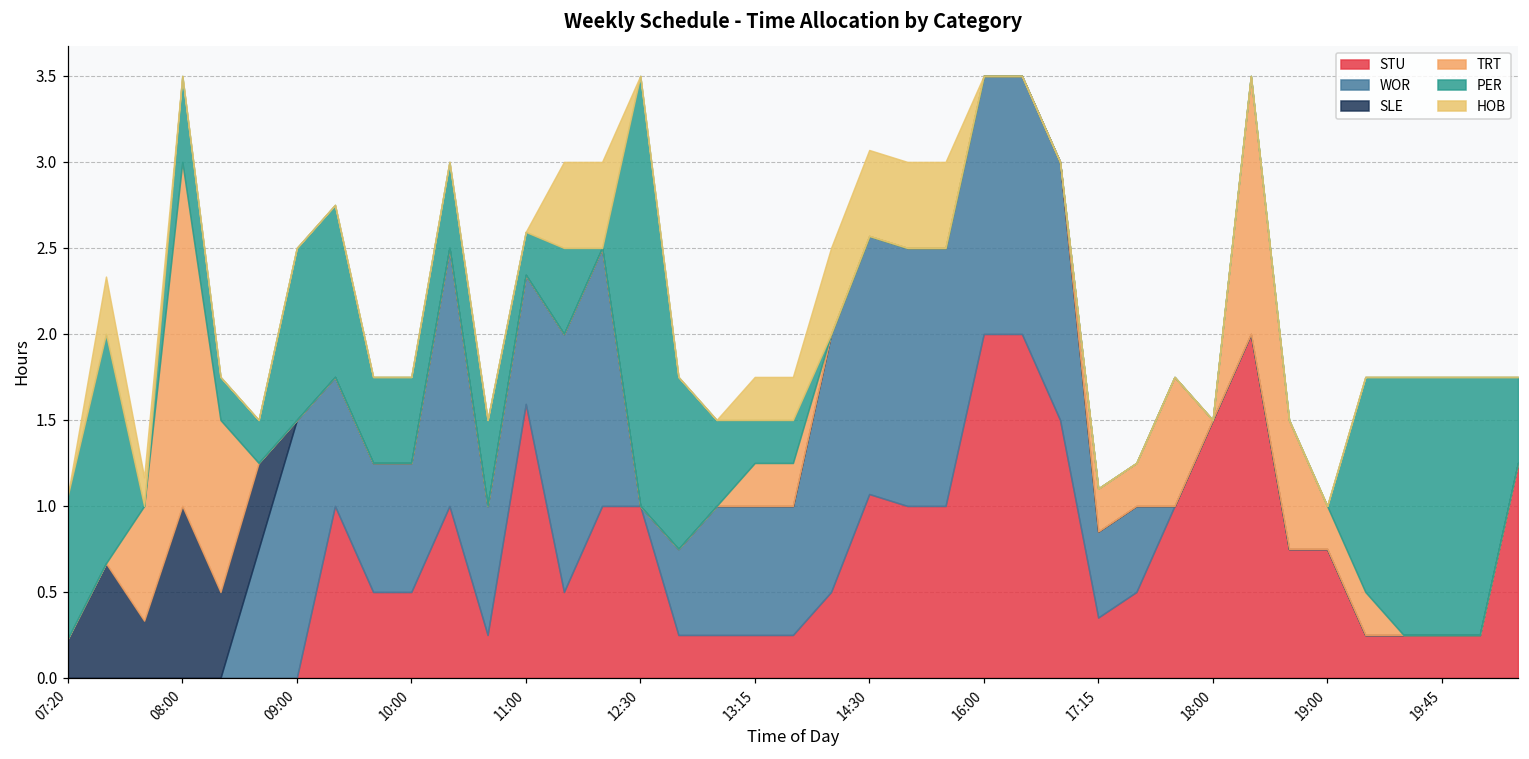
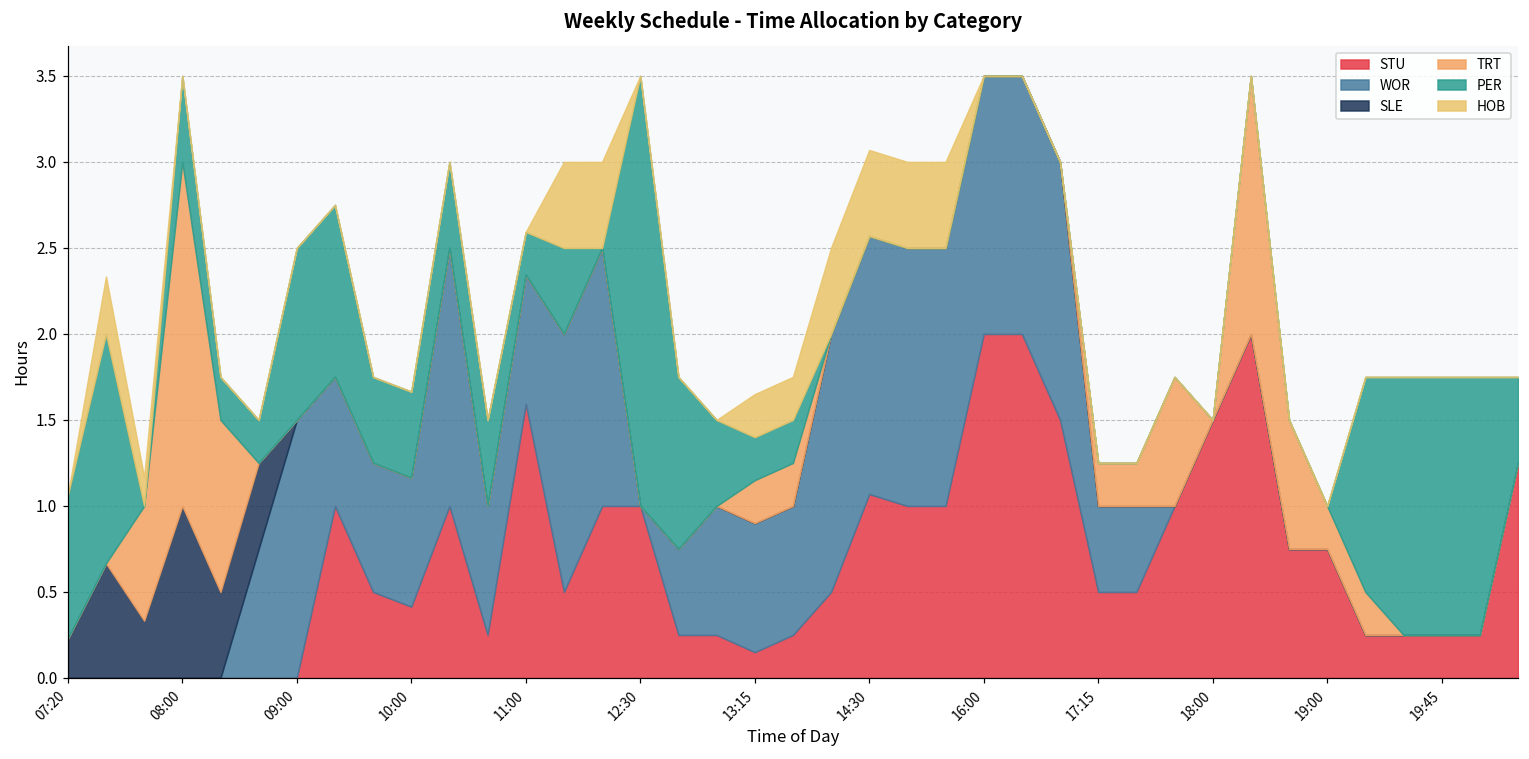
STU, 10:00: 0.50 -> 0.41
STU, 13:15: 0.25 -> 0.15
STU, 17:15: 0.35 -> 0.50
